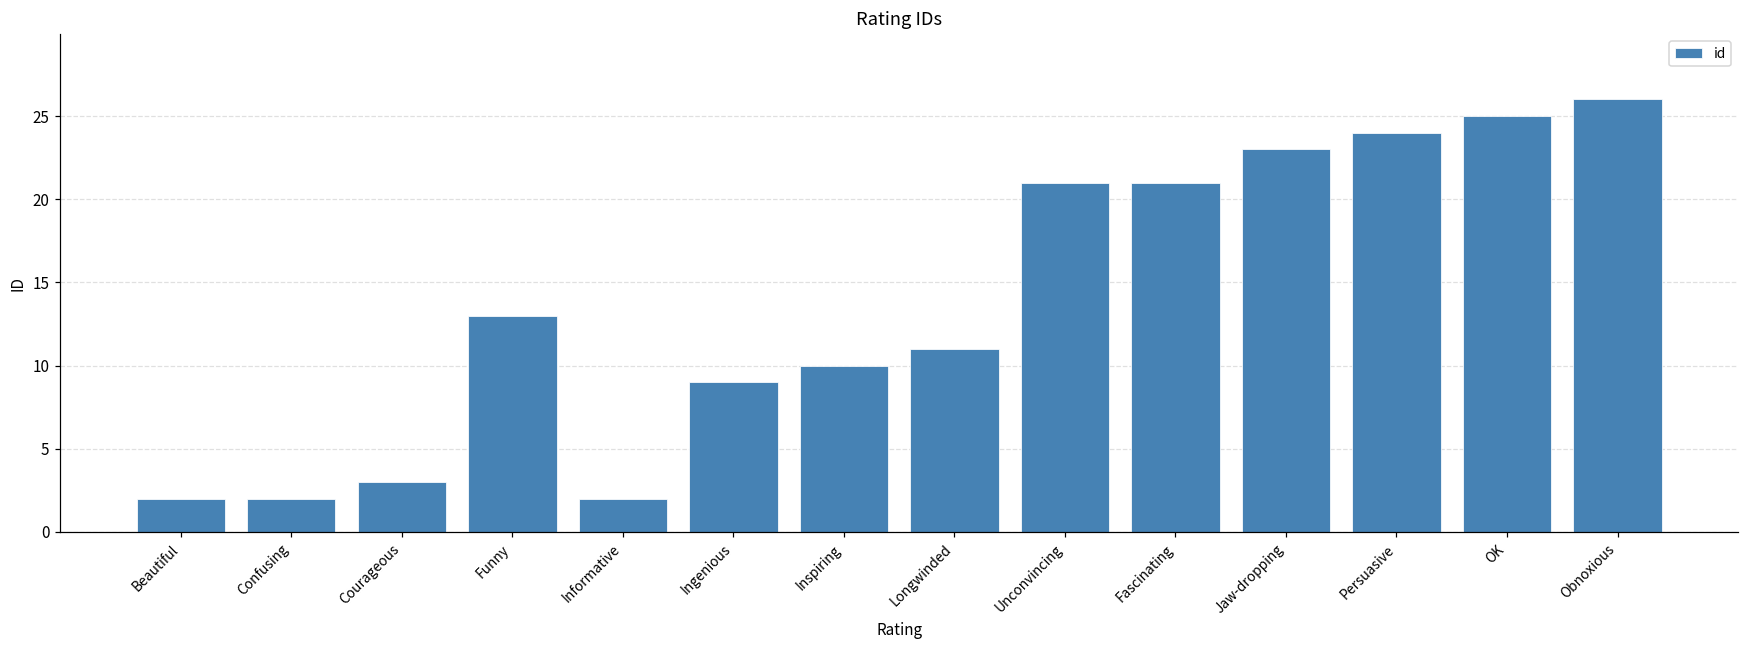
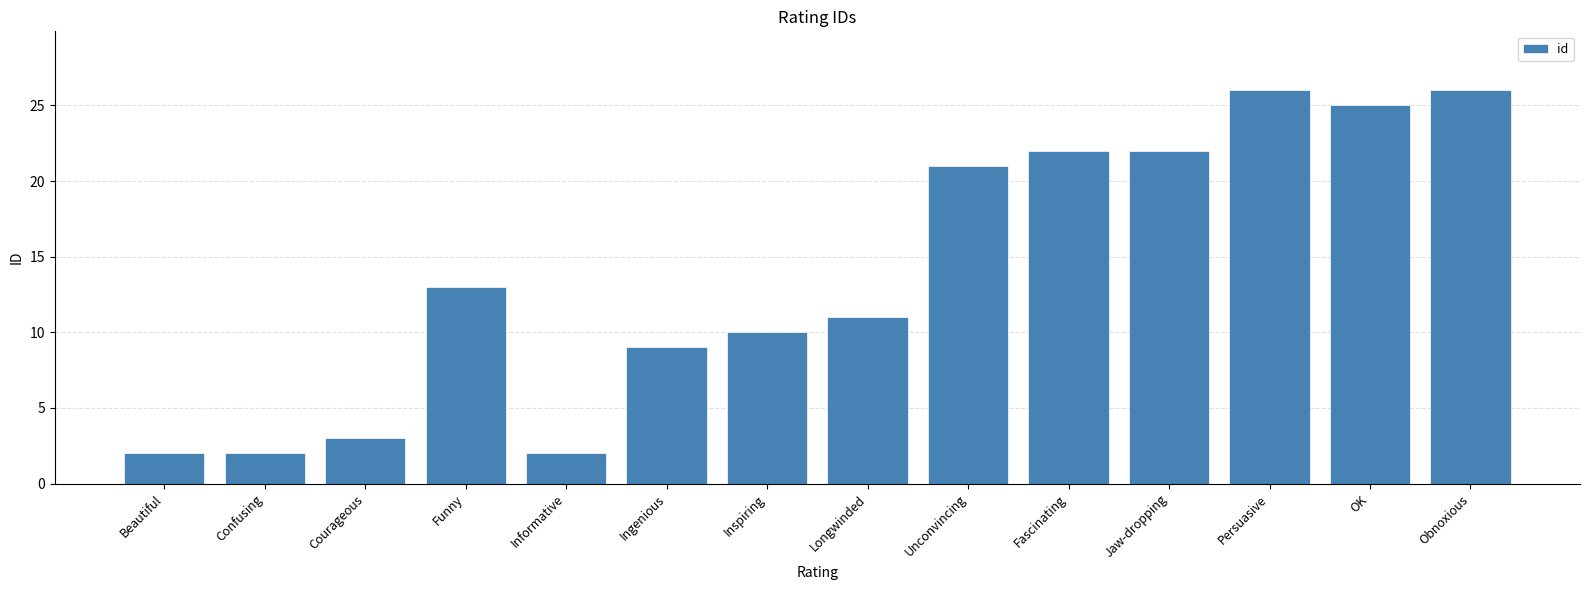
Fascinating: 21 -> 22
Jaw-dropping: 23 -> 22
Persuasive: 24 -> 26
